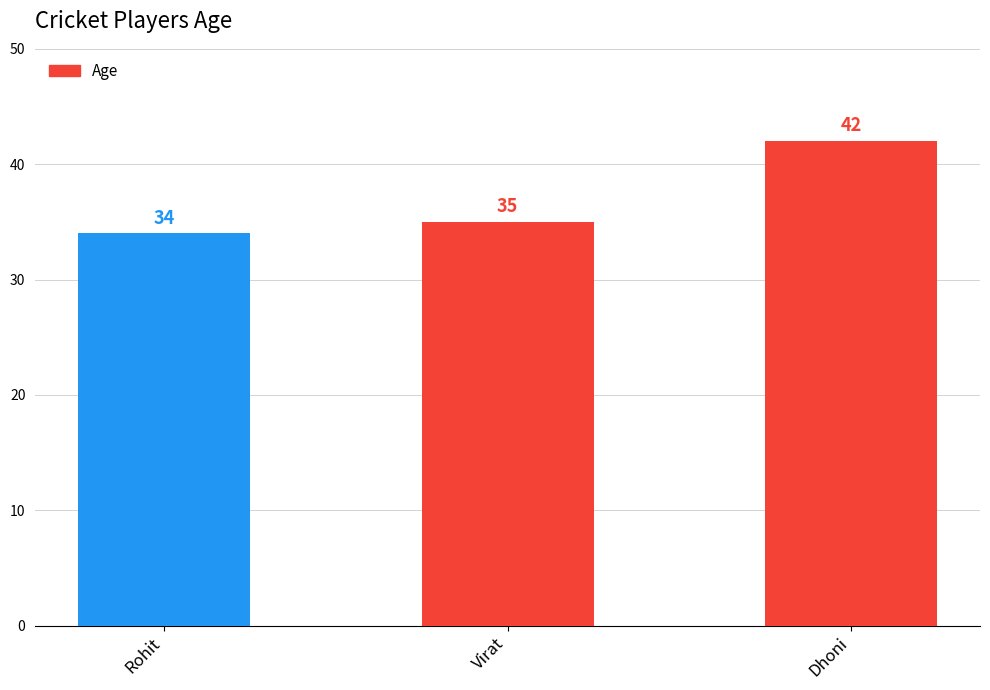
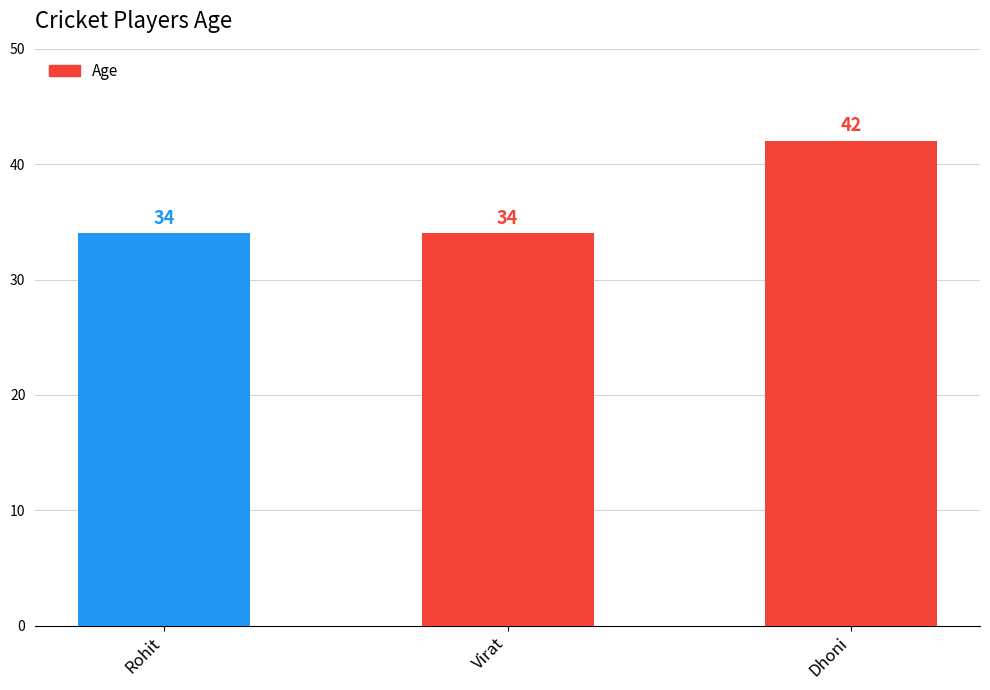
Virat: 35 -> 34
